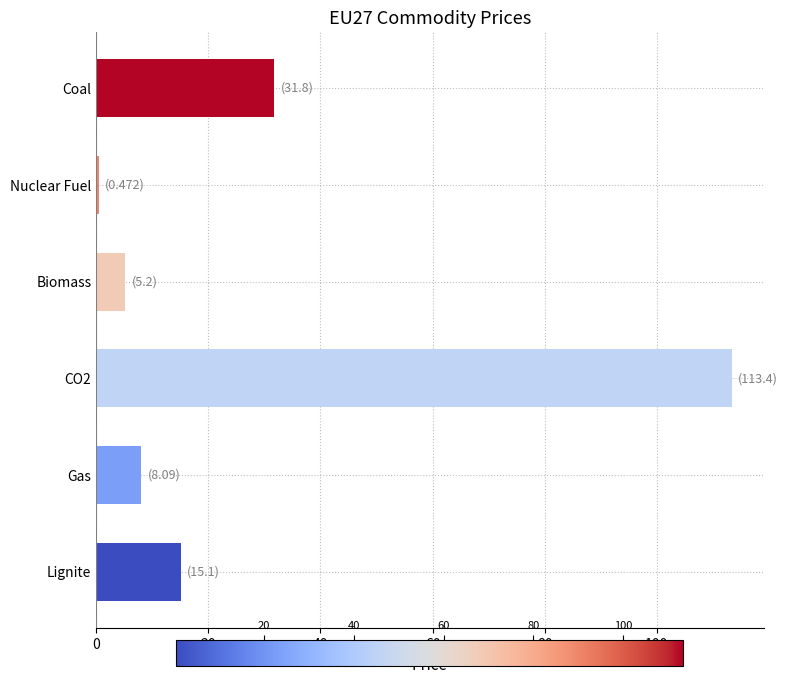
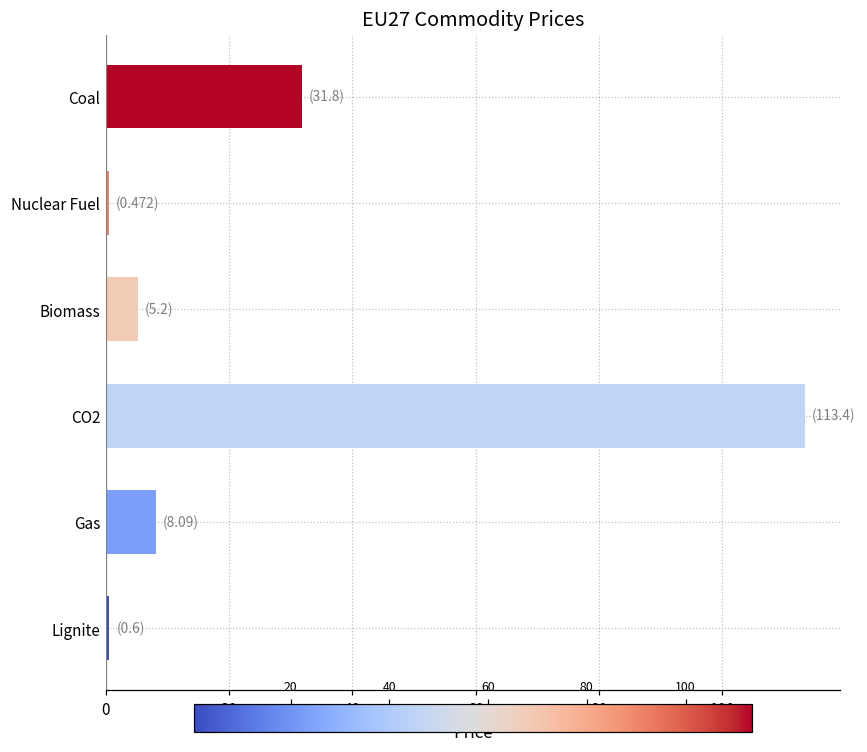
Lignite: (15.1) -> (0.6)
